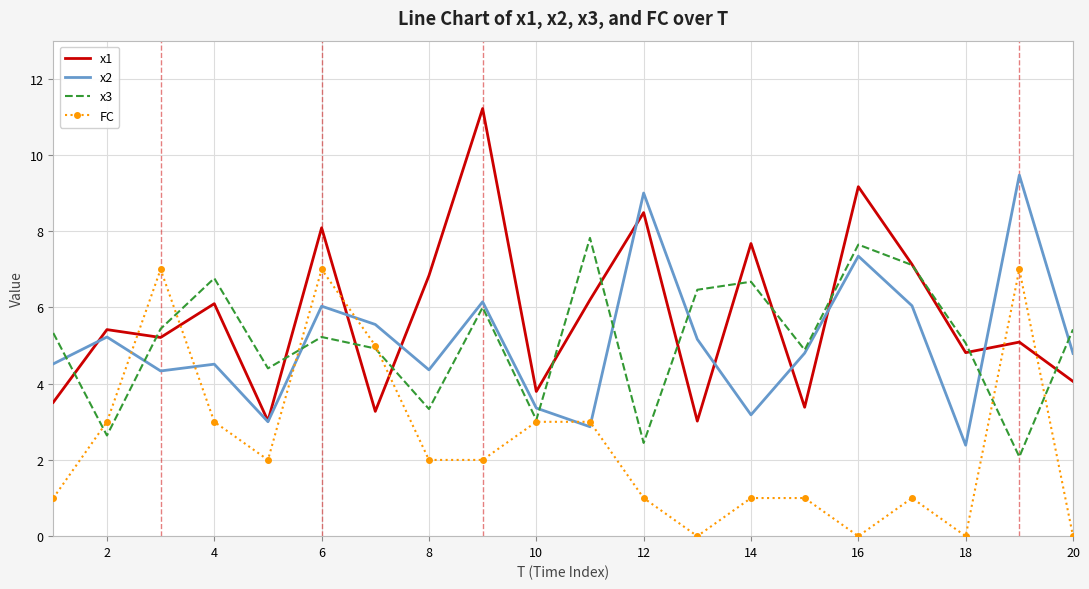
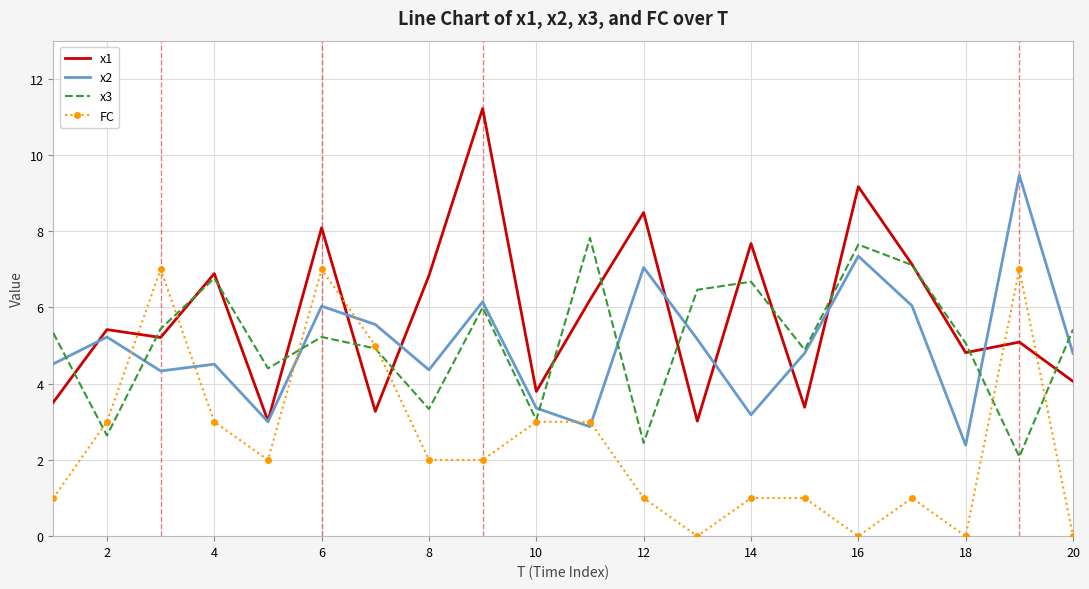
x1, 4: 6.1 -> 6.9
x2, 12: 9.0 -> 7.0
